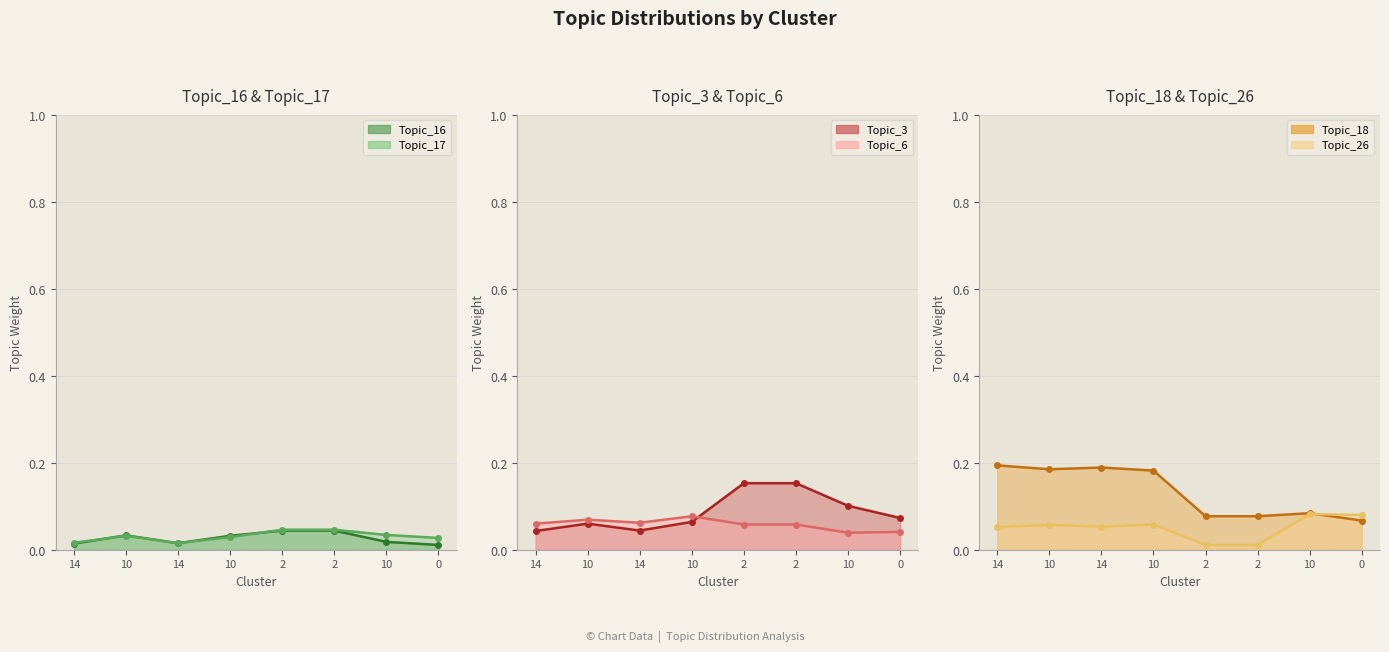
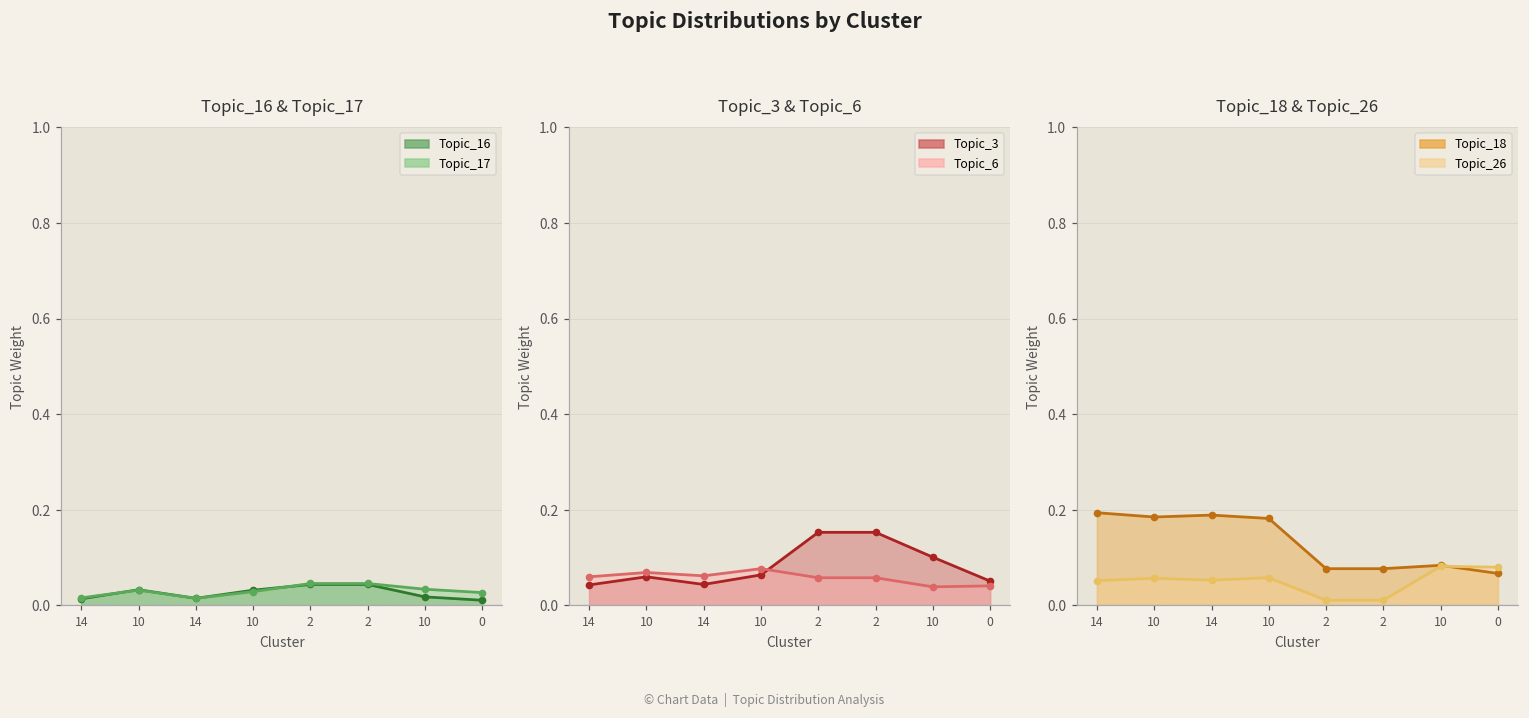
Topic_3 & Topic_6, Topic_3, 0: 0.07 -> 0.05
